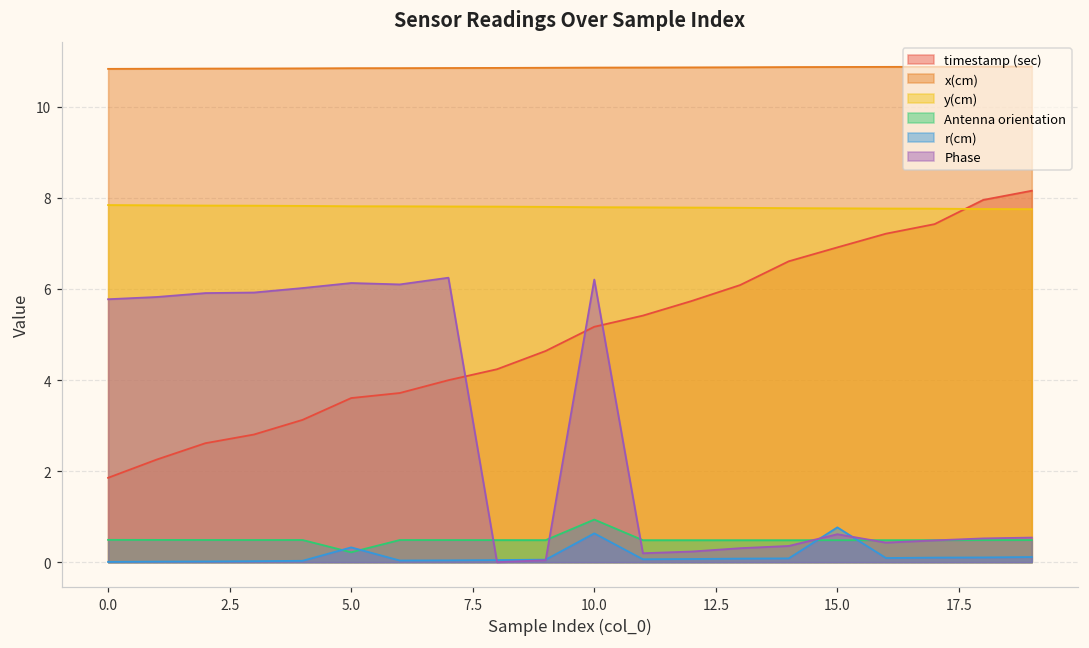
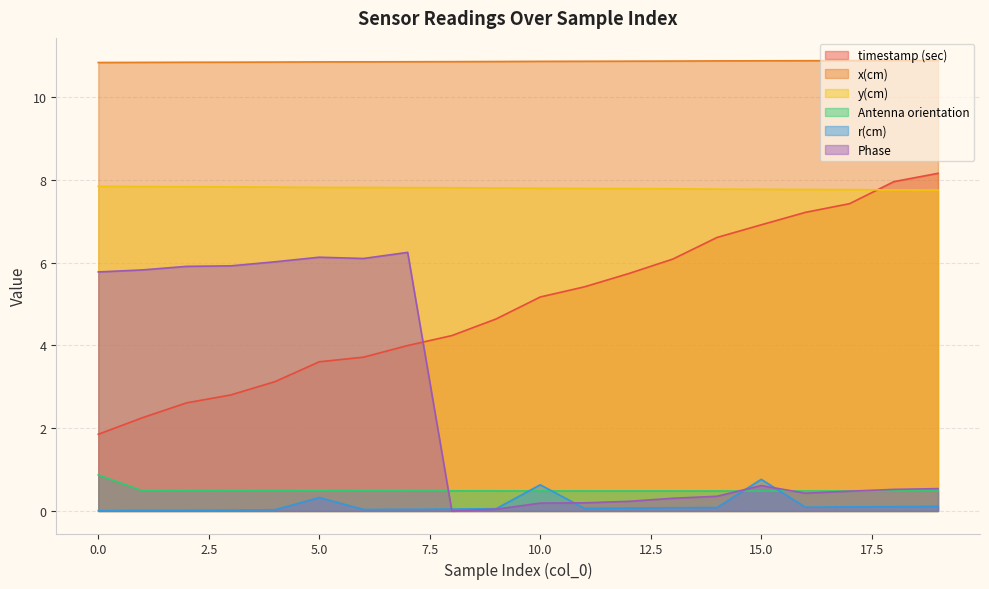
Antenna orientation, 0.0: 0.5 -> 0.9
Antenna orientation, 5.0: 0.2 -> 0.5
Antenna orientation, 10.0: 0.9 -> 0.5
Phase, 10.0: 6.2 -> 0.2
